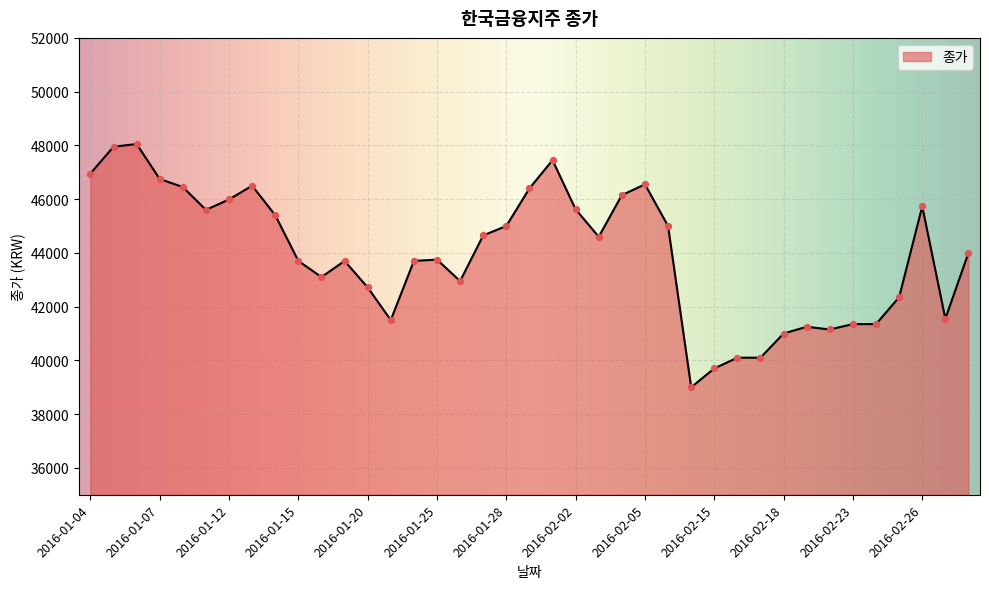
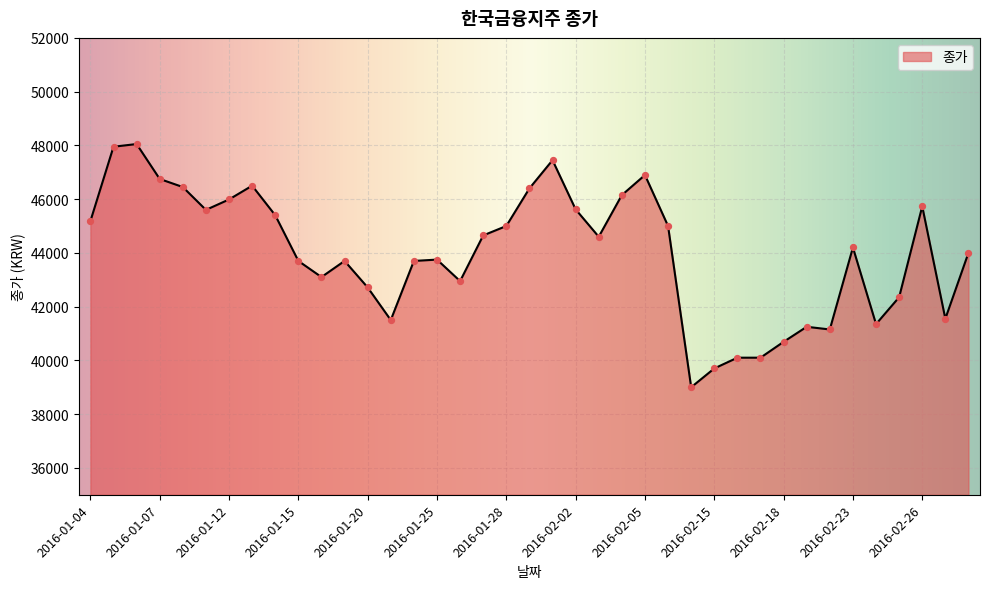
2016-01-04: 47000 -> 45200
2016-02-05: 46600 -> 46900
2016-02-18: 41000 -> 40700
2016-02-23: 41400 -> 44200
